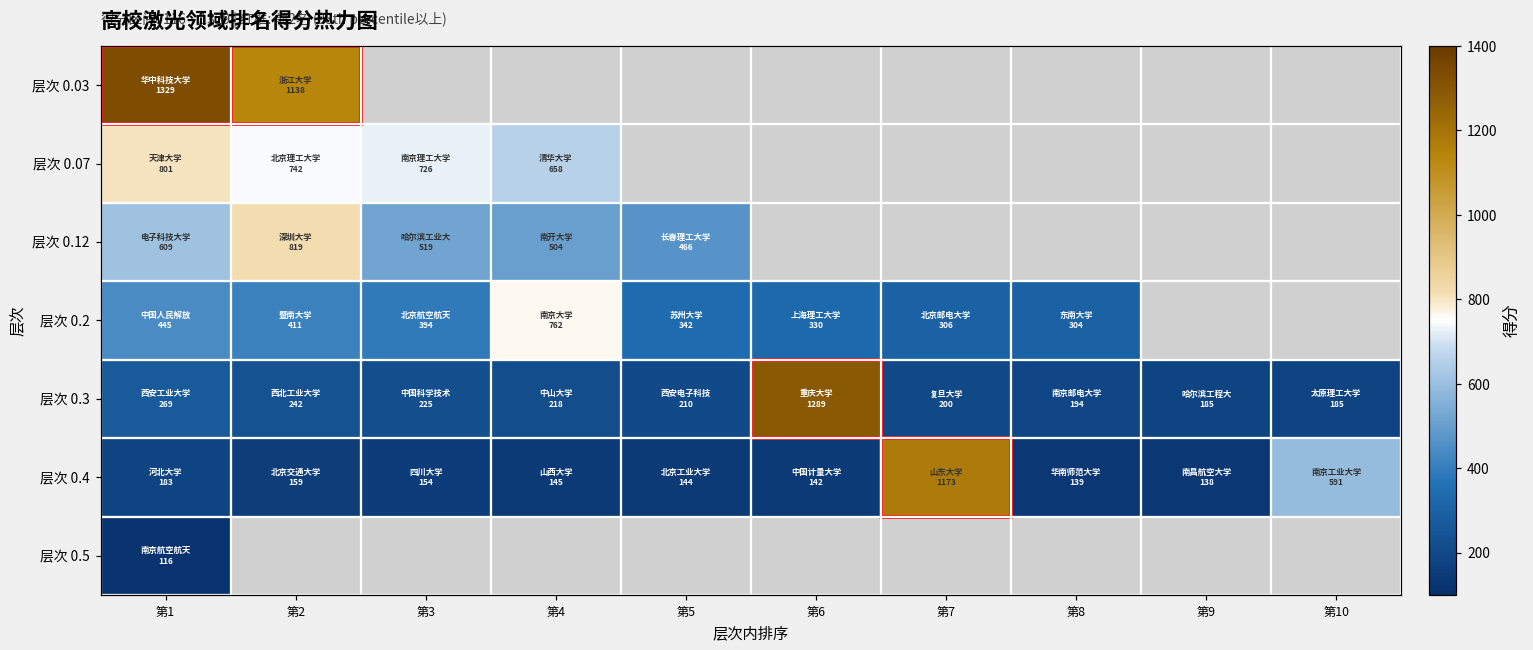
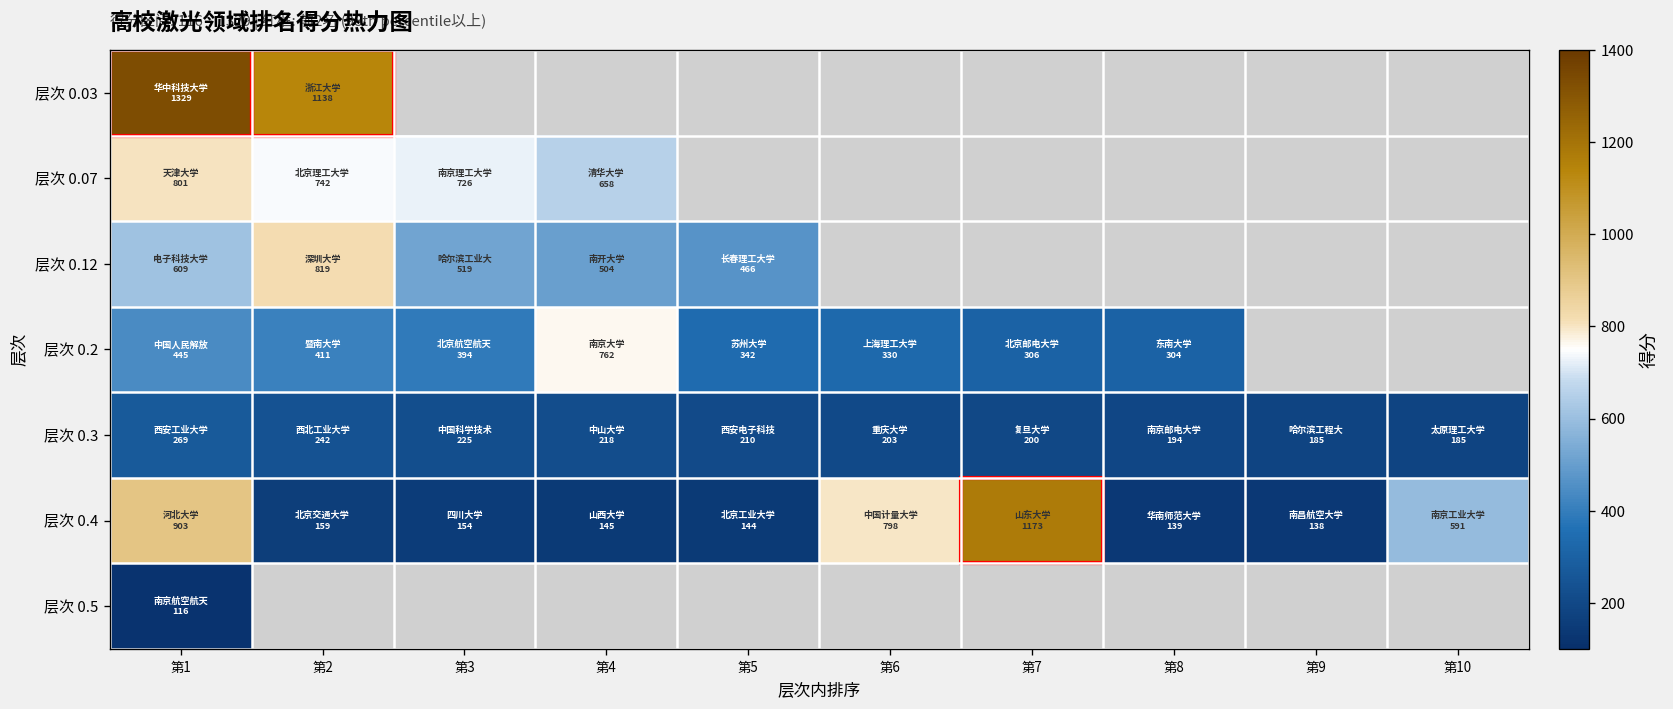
层次 0.3, 第6: 1289 -> 203
层次 0.4, 第1: 183 -> 903
层次 0.4, 第6: 142 -> 798
